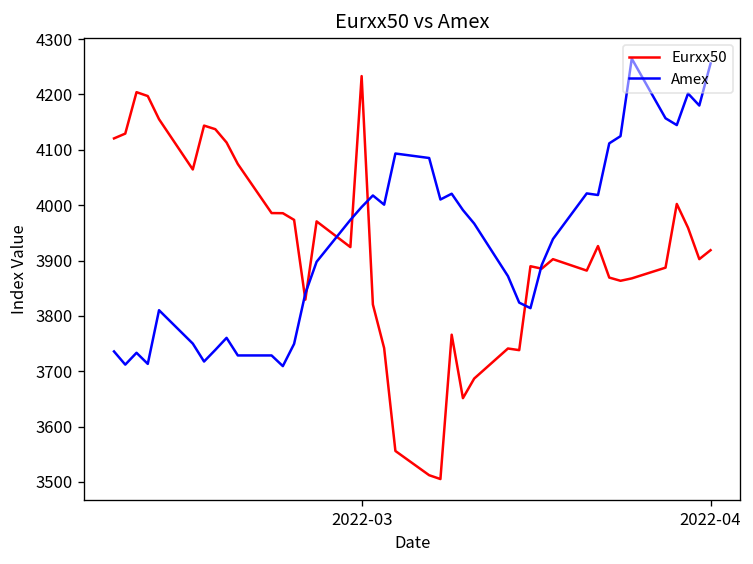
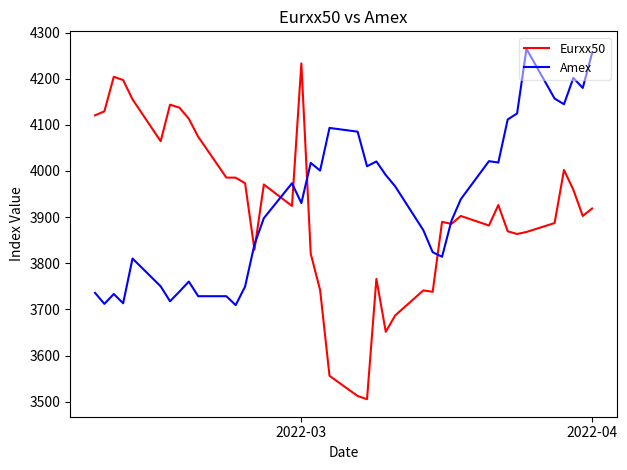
Amex, 2022-03: 4000 -> 3930
